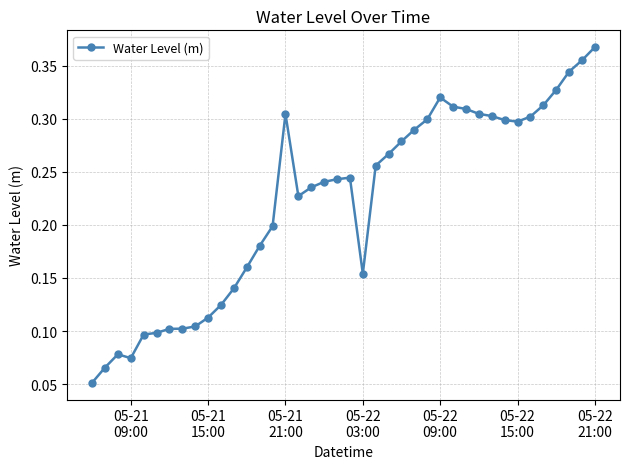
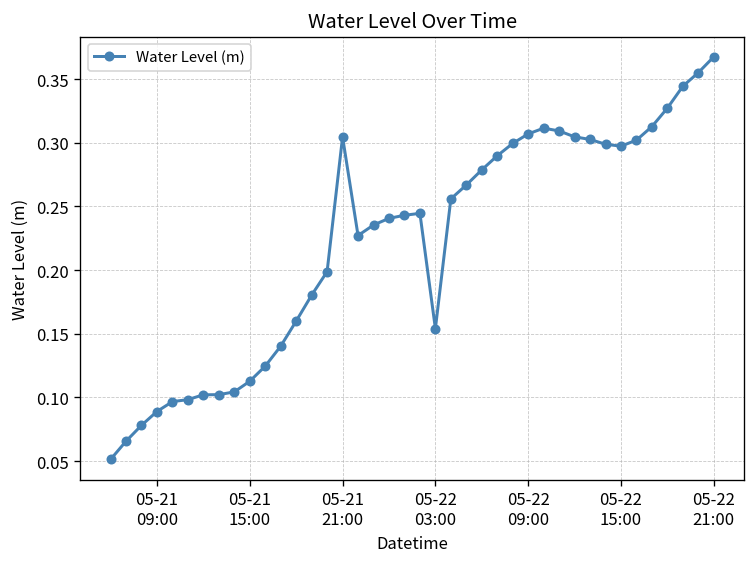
05-21 09:00: 0.074 -> 0.089
05-22 09:00: 0.320 -> 0.307
